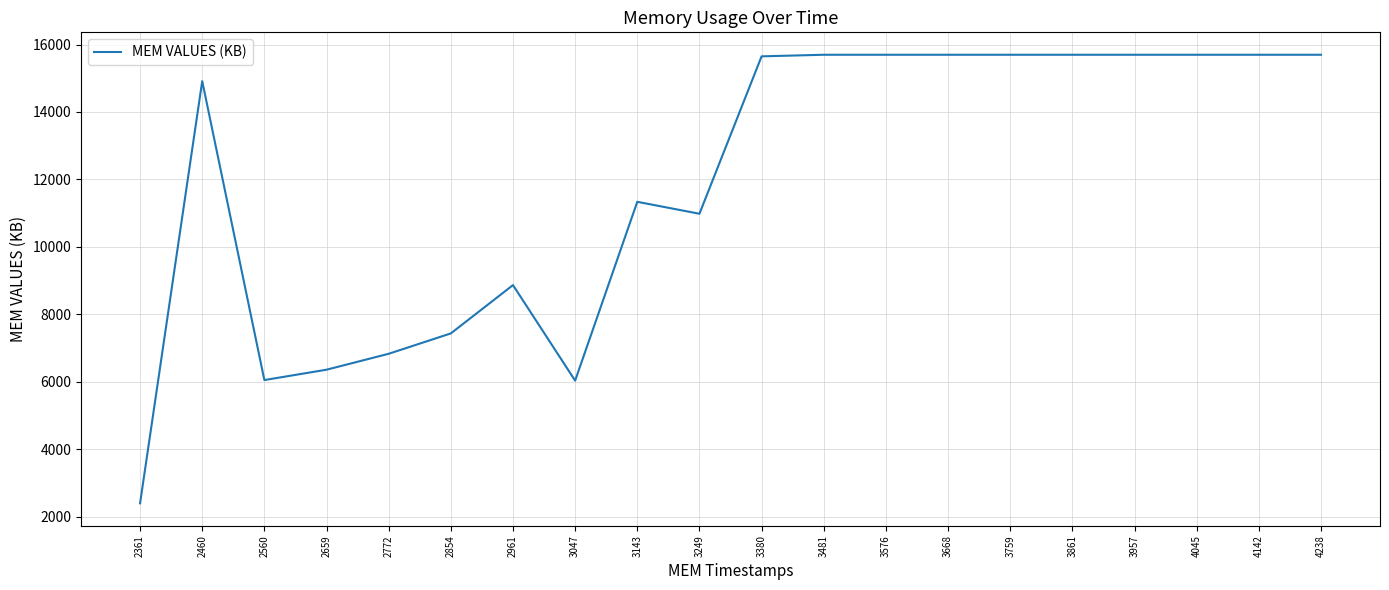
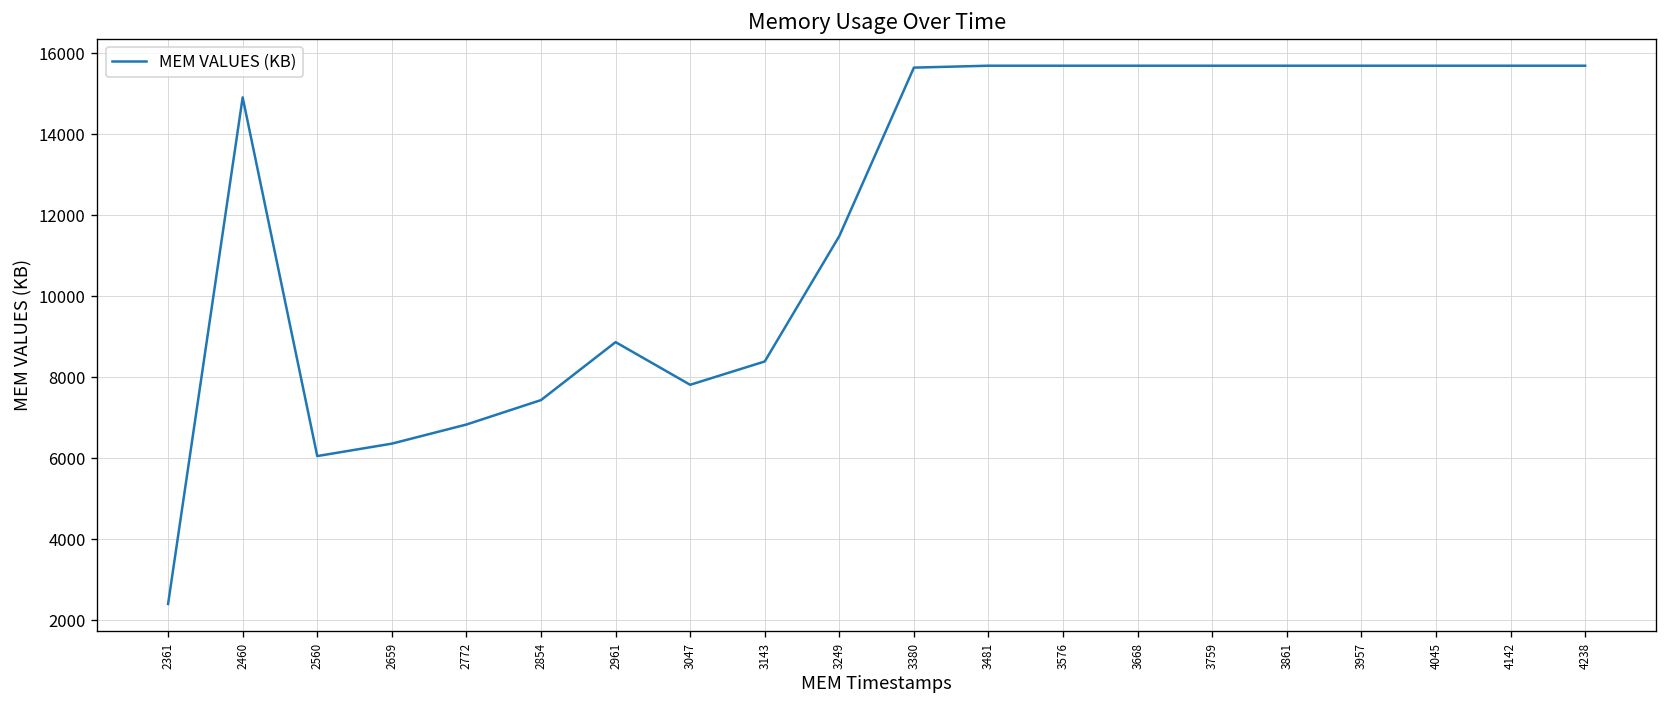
3047: 6000 -> 7800
3143: 11300 -> 8400
3249: 11000 -> 11500
